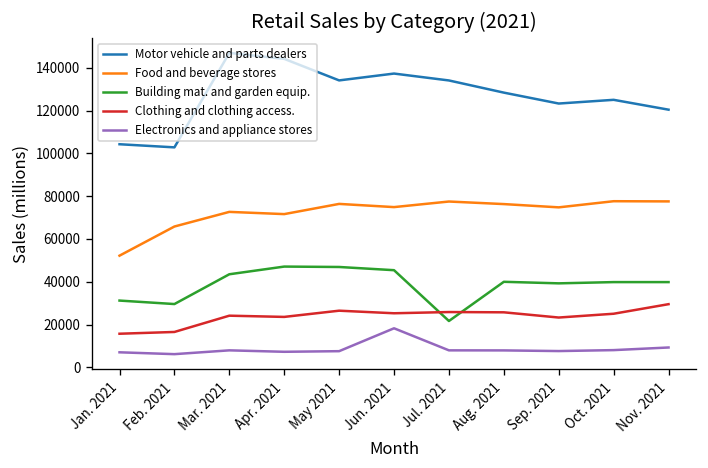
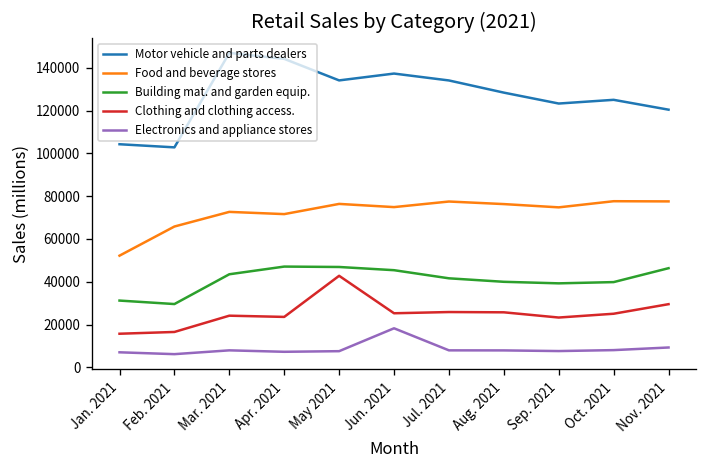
Clothing and clothing access., May 2021: 27000 -> 43000
Building mat. and garden equip., Jul. 2021: 22000 -> 42000
Building mat. and garden equip., Nov. 2021: 40000 -> 46000
